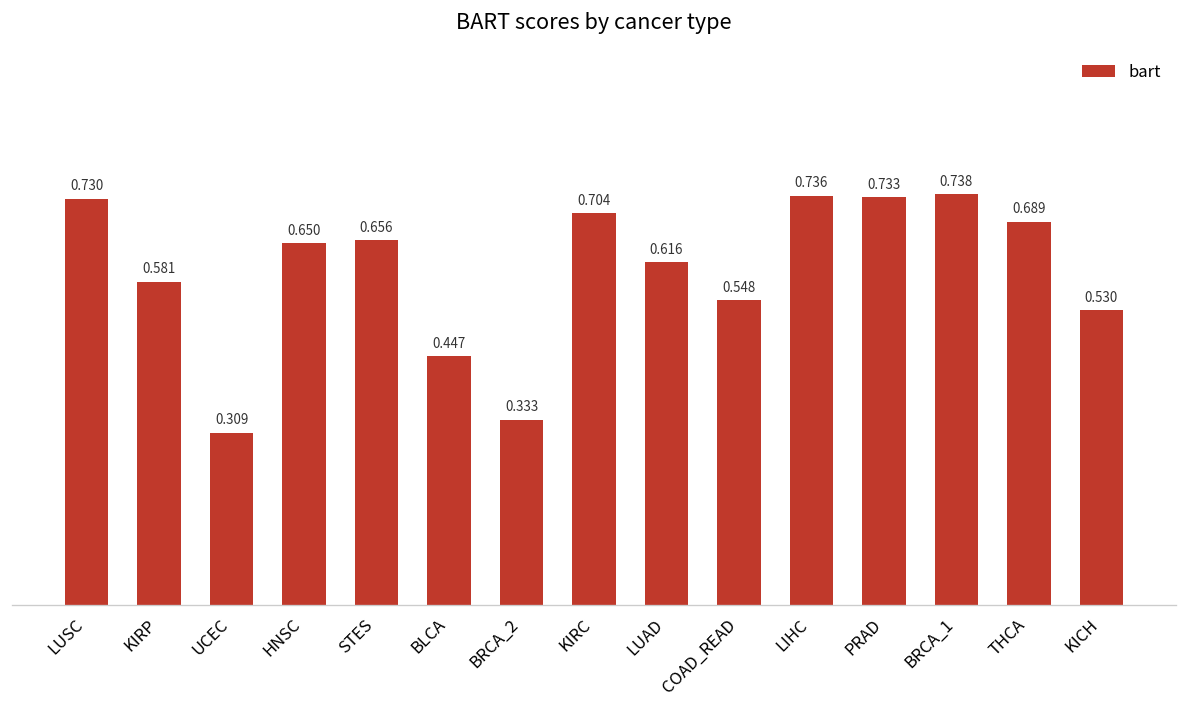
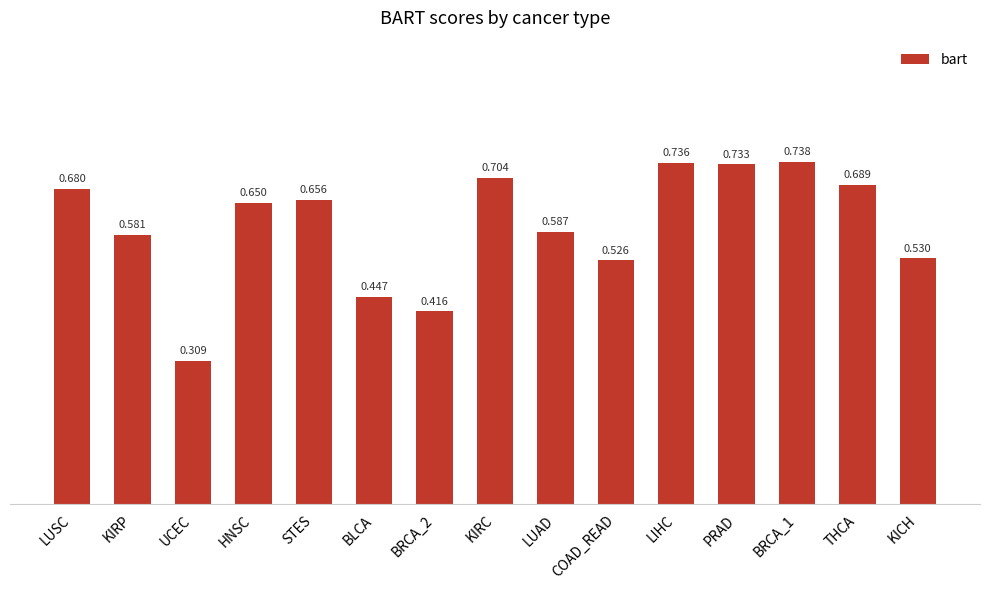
LUSC: 0.730 -> 0.680
BRCA_2: 0.333 -> 0.416
LUAD: 0.616 -> 0.587
COAD_READ: 0.548 -> 0.526
